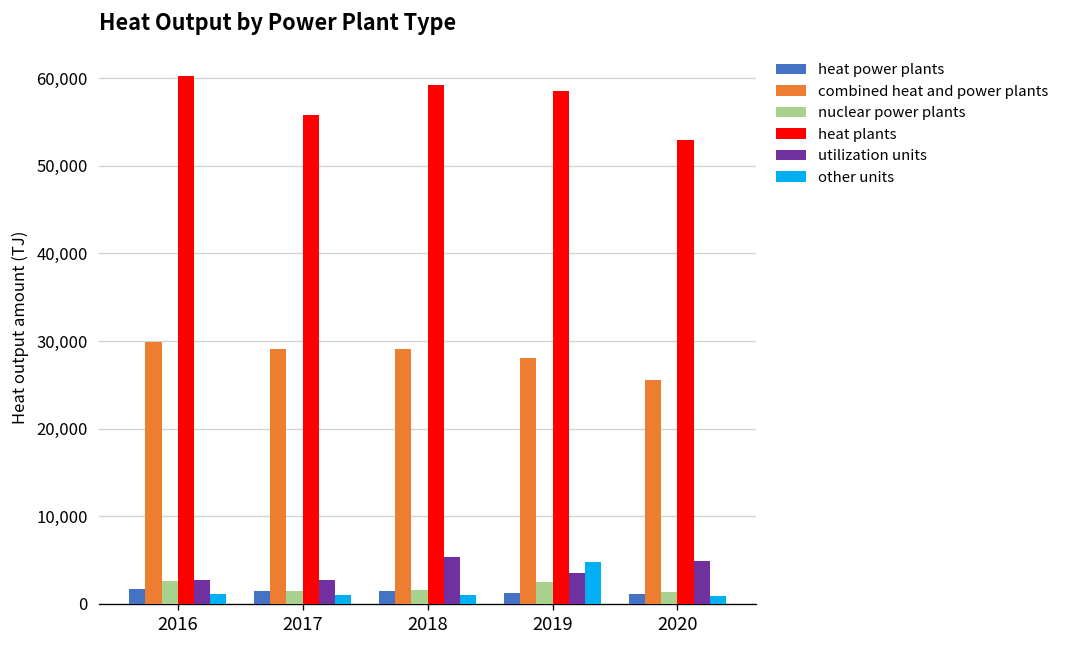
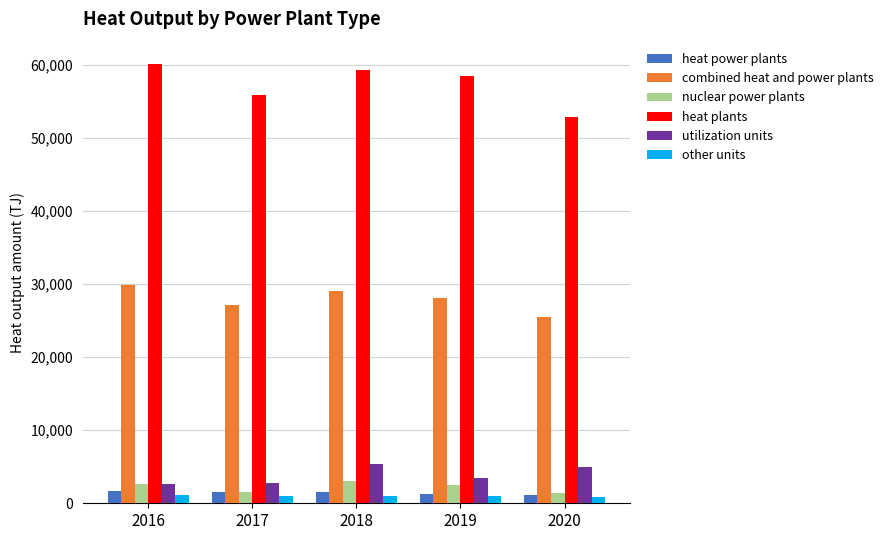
combined heat and power plants, 2017: 29,000 -> 27,000
nuclear power plants, 2018: 2,000 -> 3,000
other units, 2019: 5,000 -> 1,000
